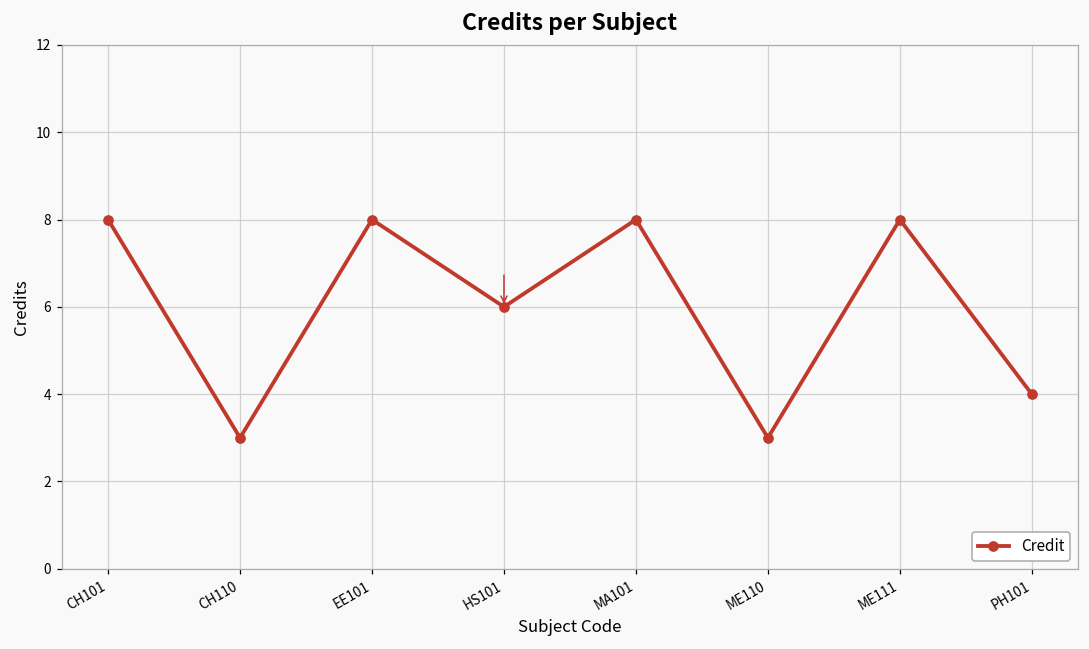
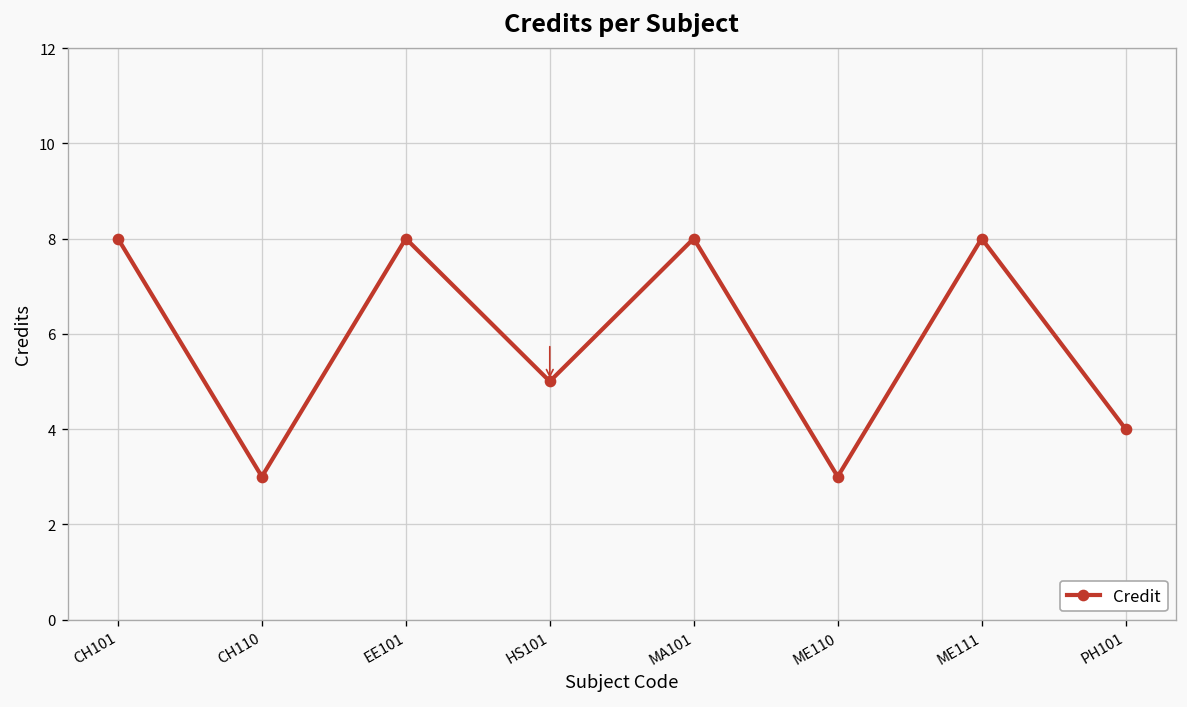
HS101: 6 -> 5
